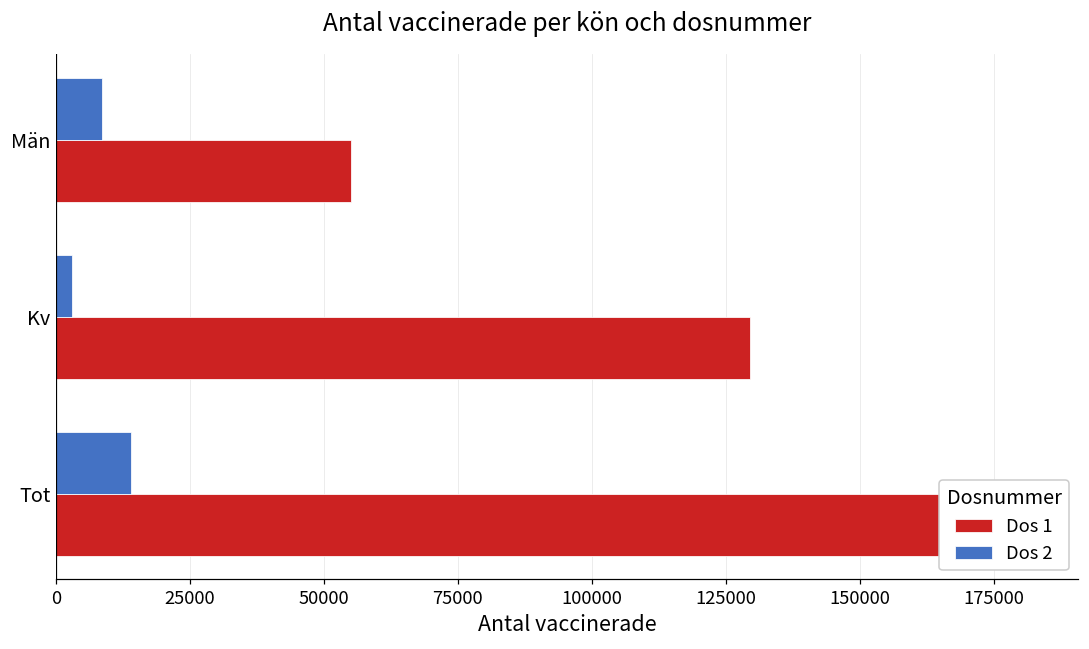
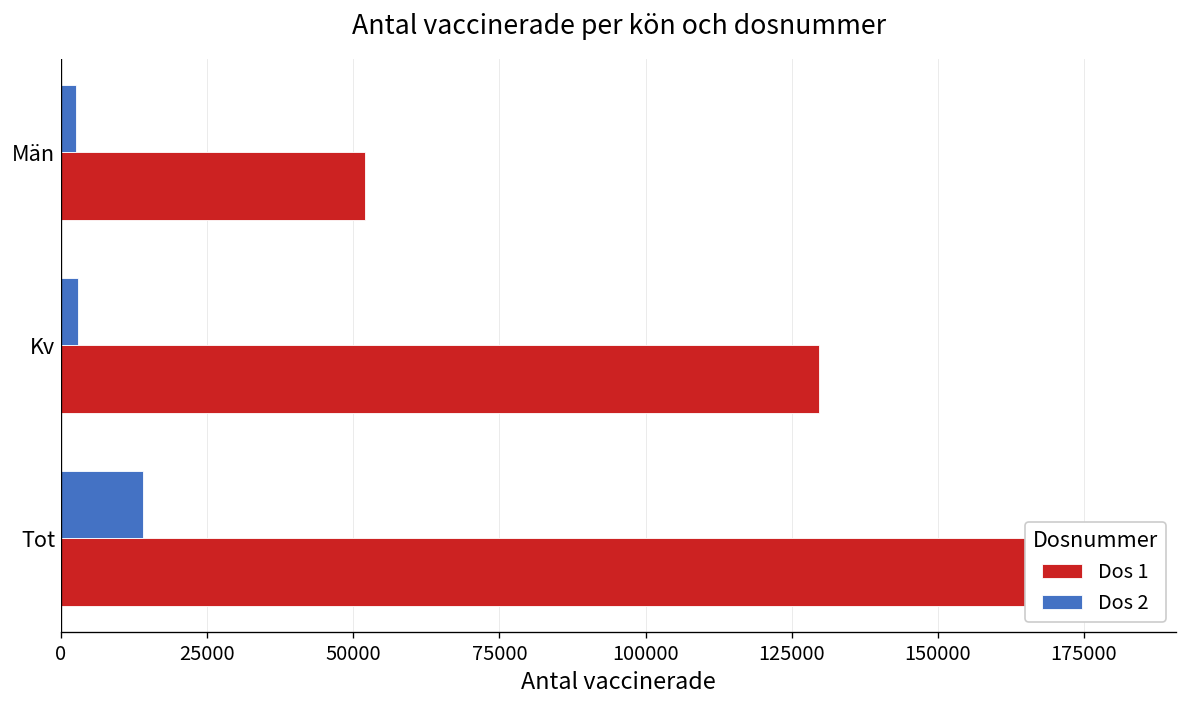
Dos 2, Män: 9000 -> 3000
Dos 1, Män: 55000 -> 52000
